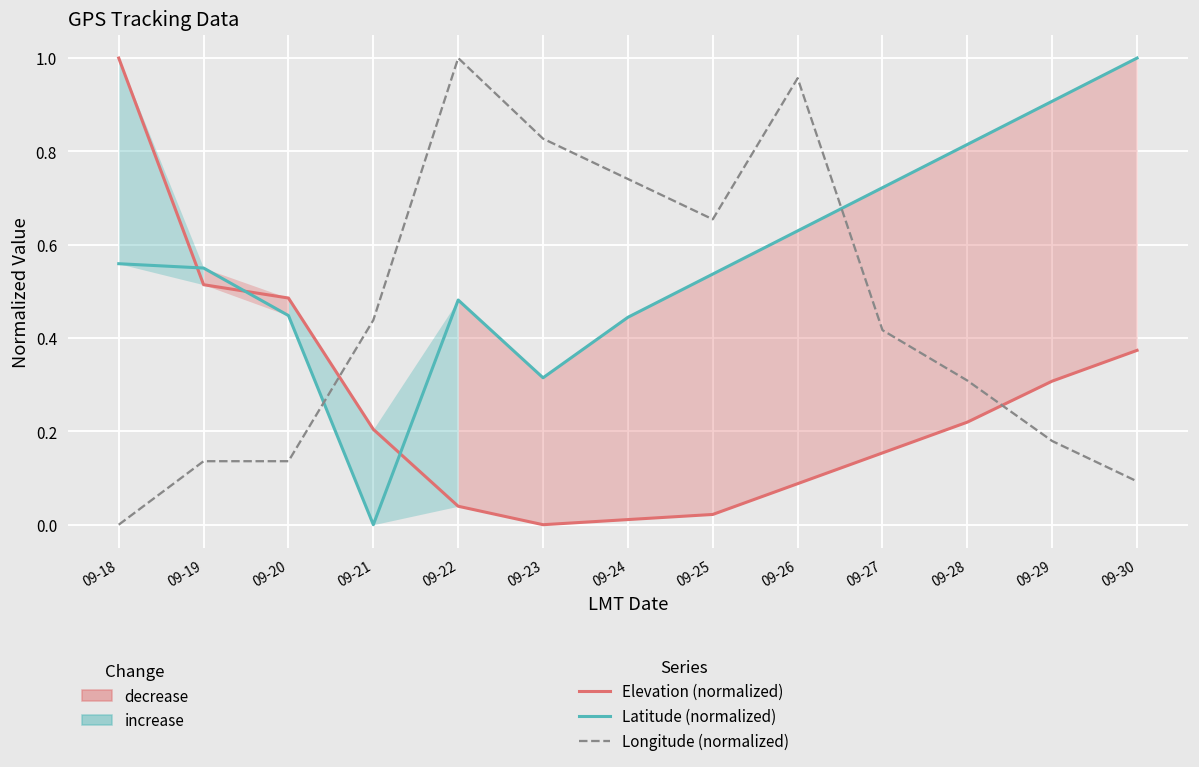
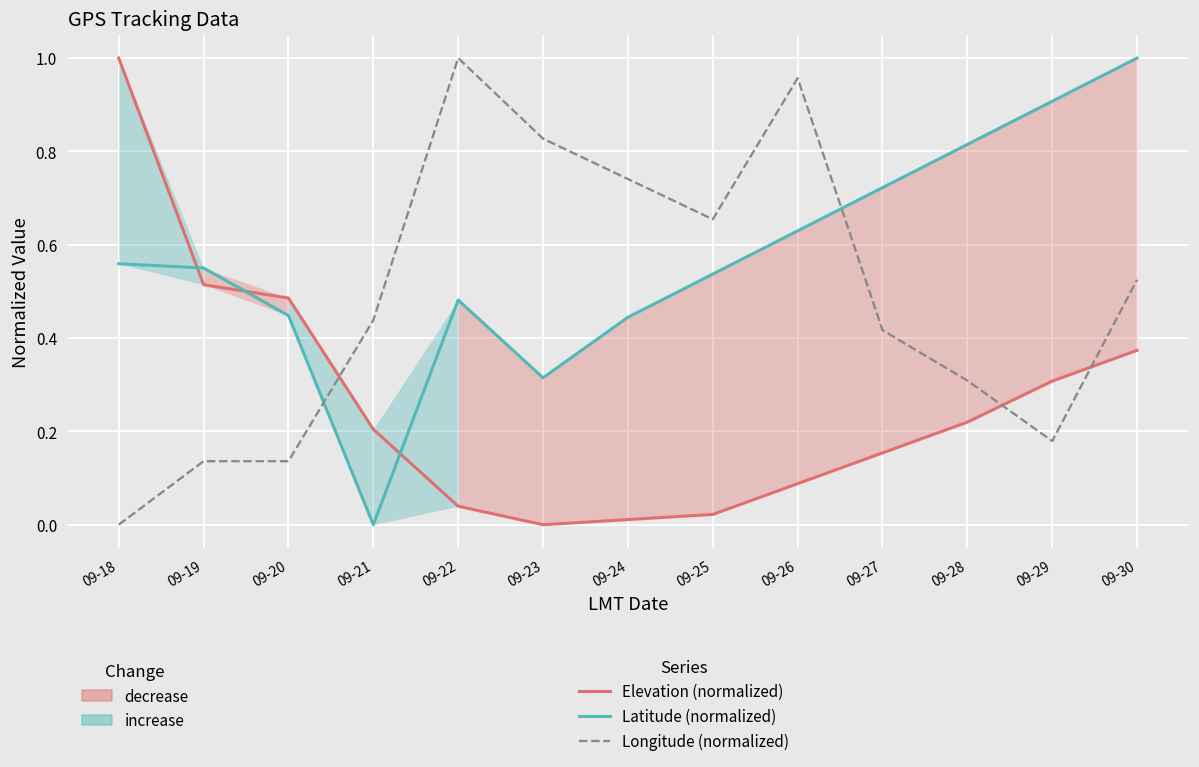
Longitude (normalized), 09-30: 0.09 -> 0.52
